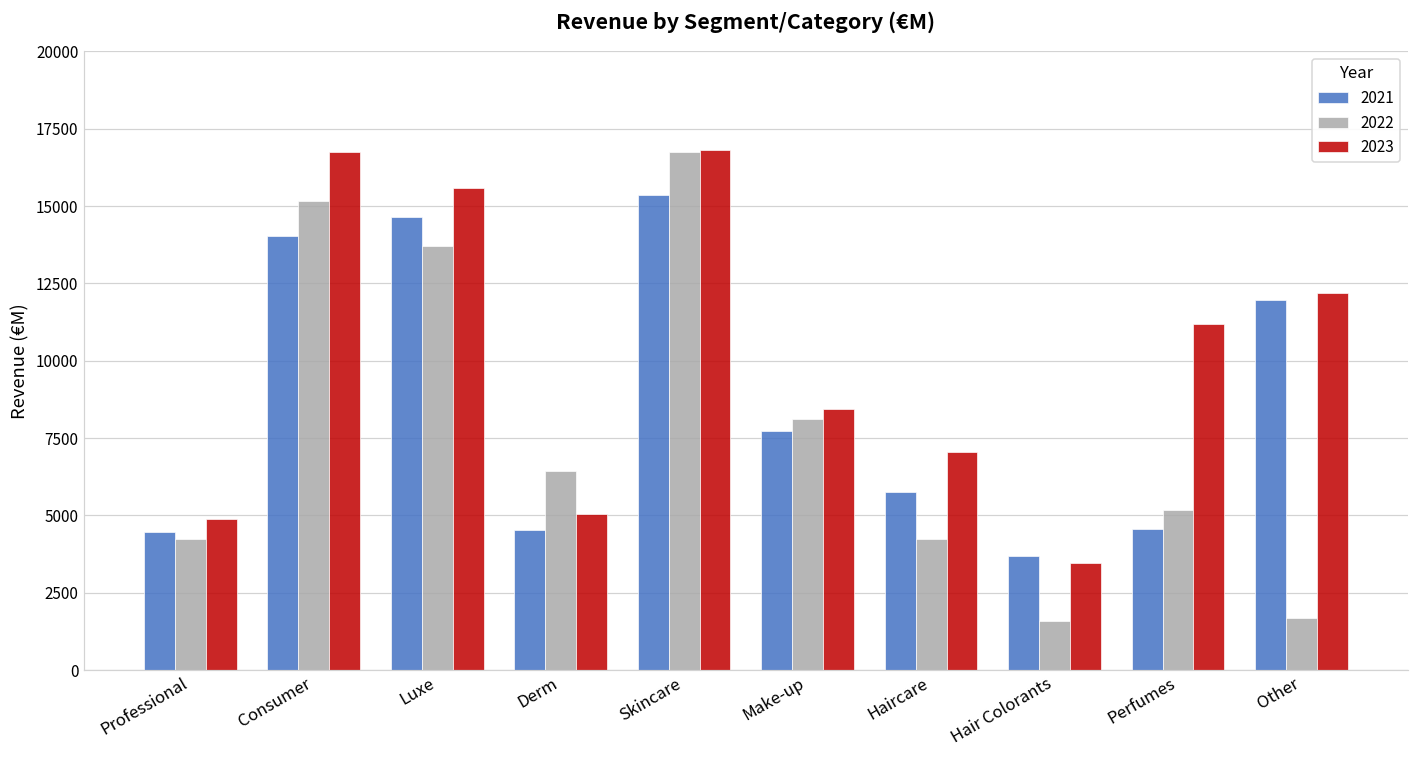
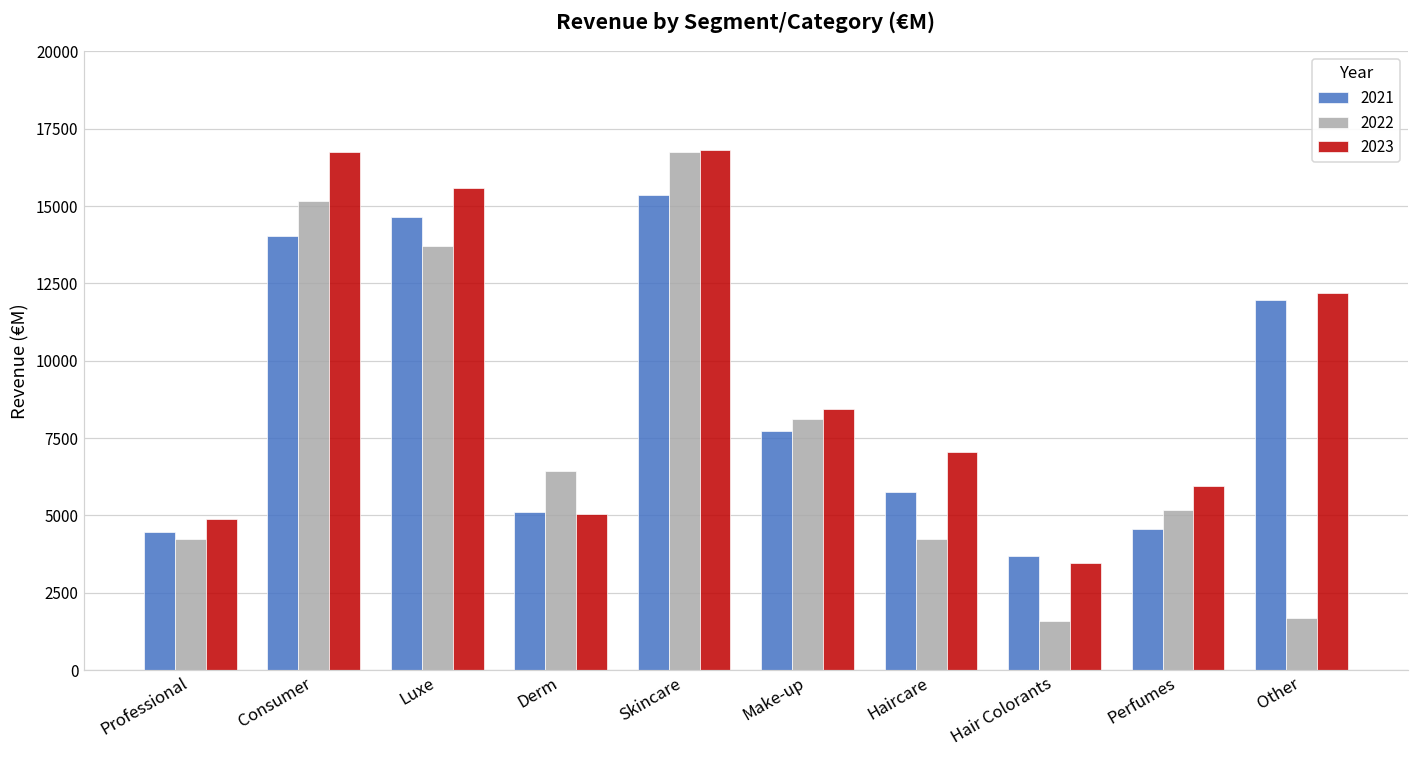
2021, Derm: 4500 -> 5100
2023, Perfumes: 11200 -> 6000
